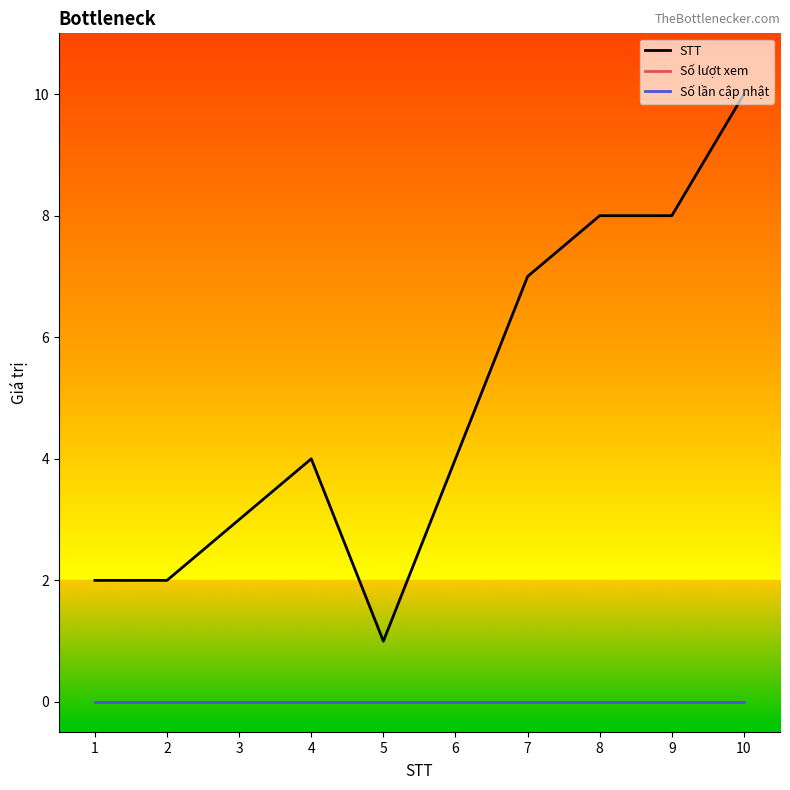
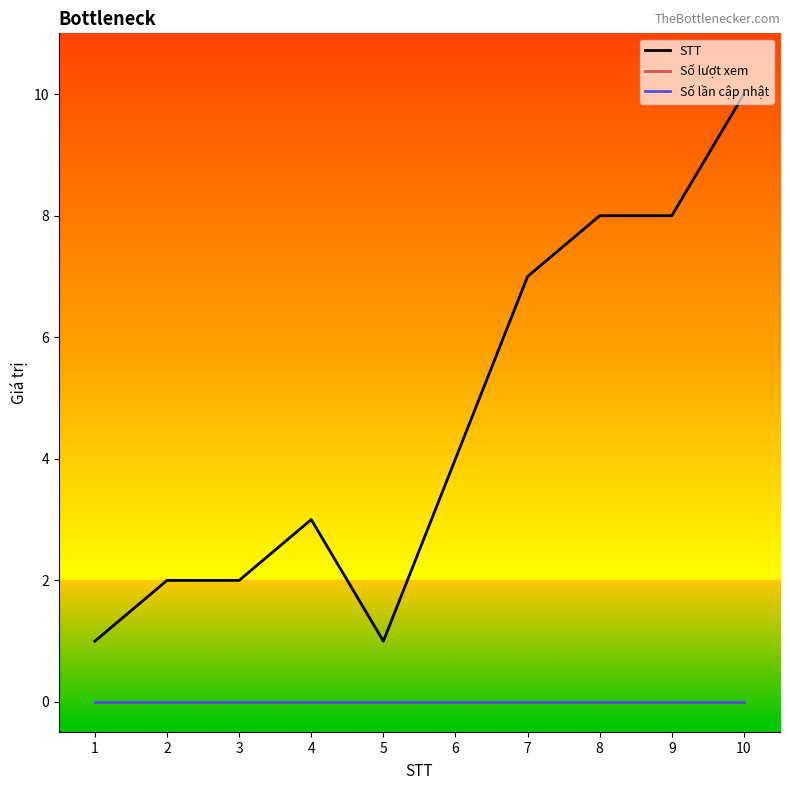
STT, 1: 2 -> 1
STT, 3: 3 -> 2
STT, 4: 4 -> 3
